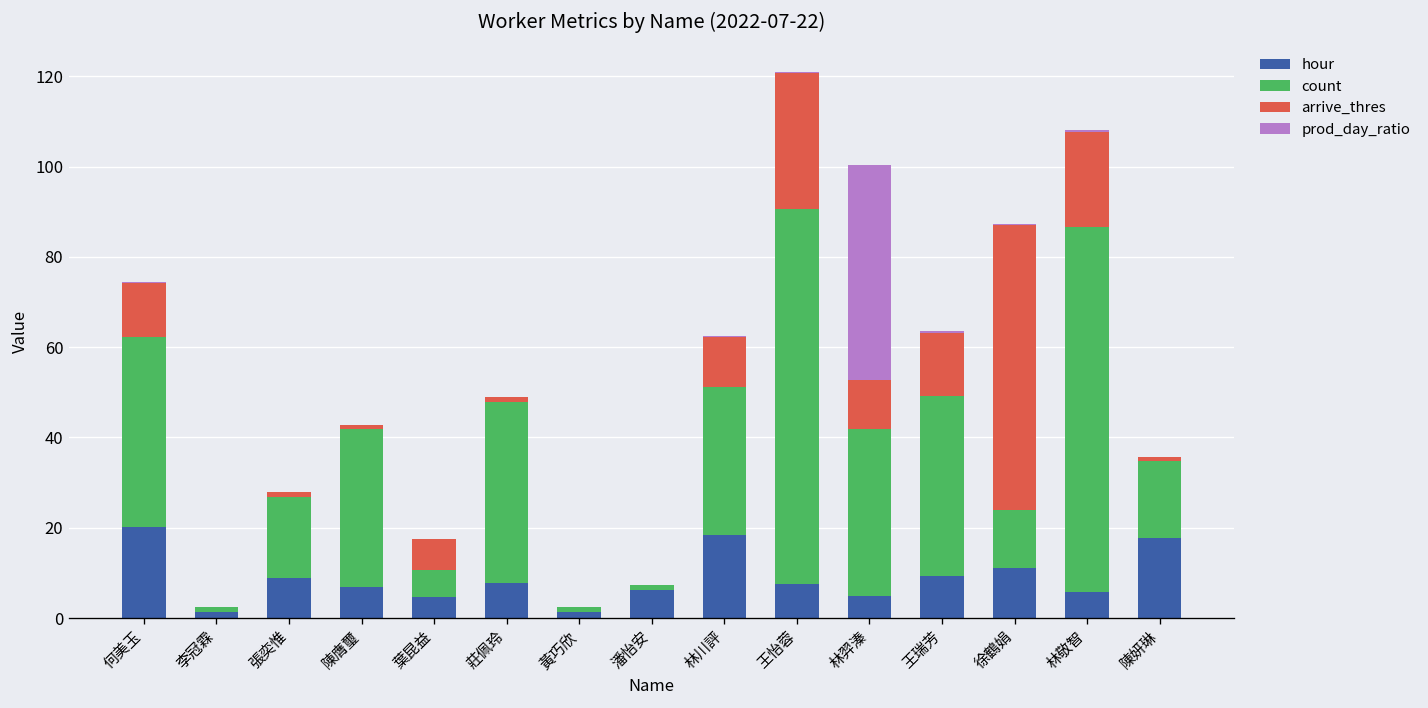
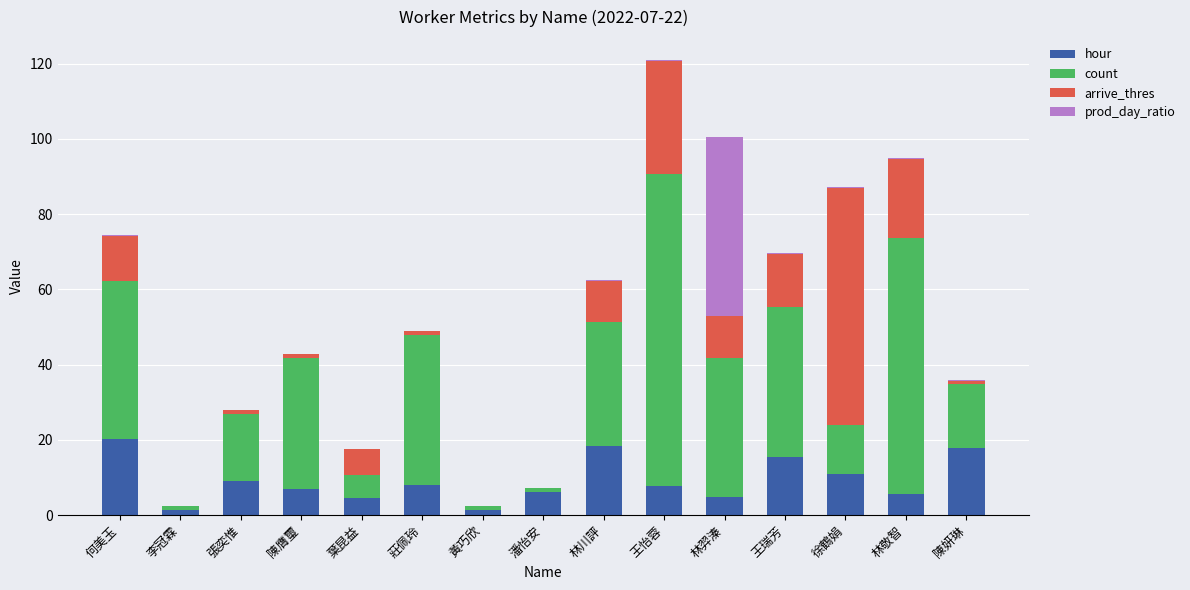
hour, 王瑞芳: 9 -> 15
count, 林敬智: 81 -> 68
